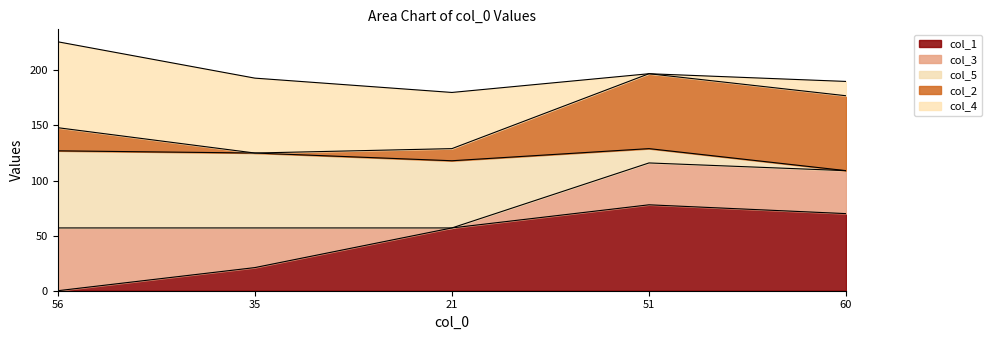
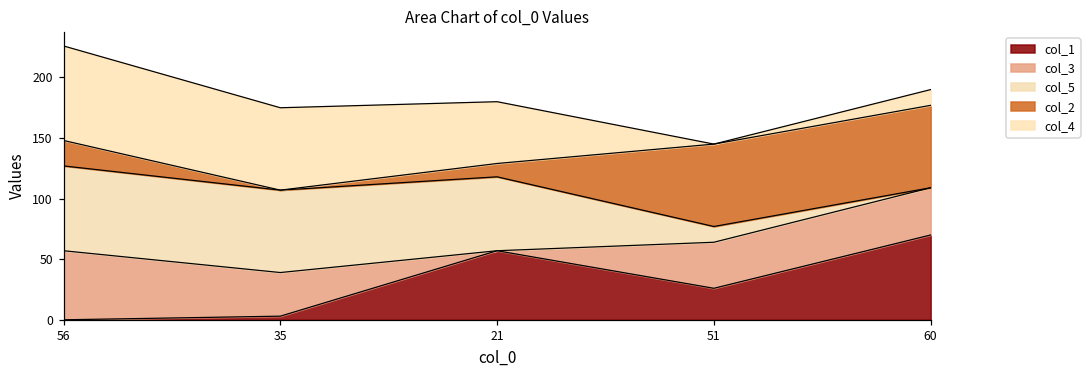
col_1, 35: 21 -> 3
col_1, 51: 78 -> 26
